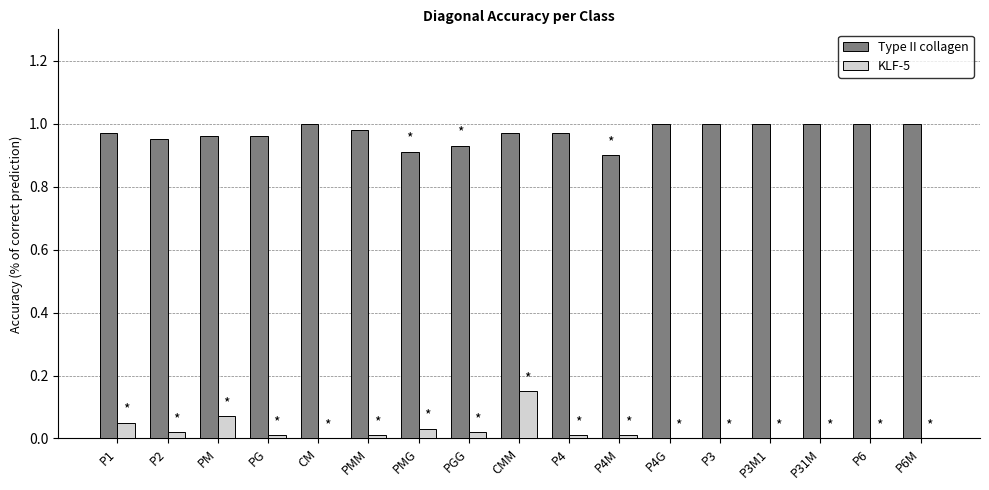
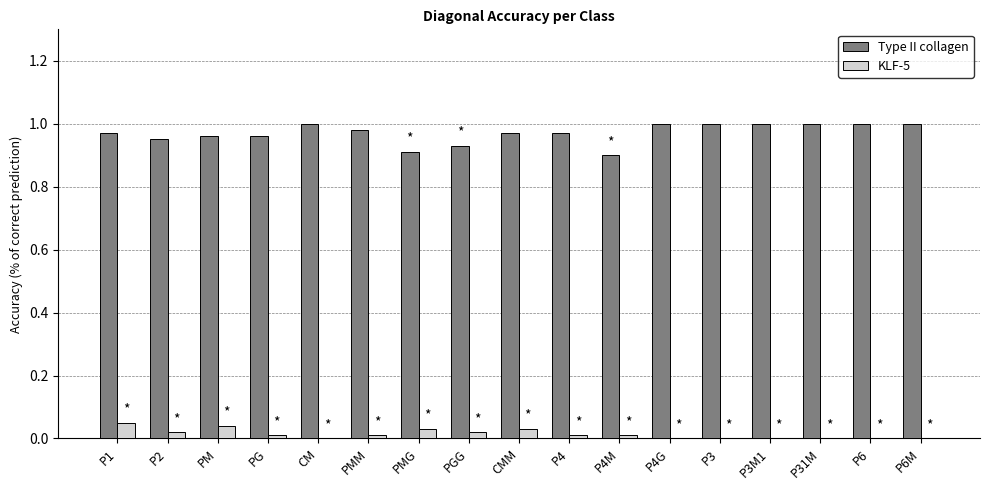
KLF-5, PM: 0.07 -> 0.04
KLF-5, CMM: 0.15 -> 0.03
